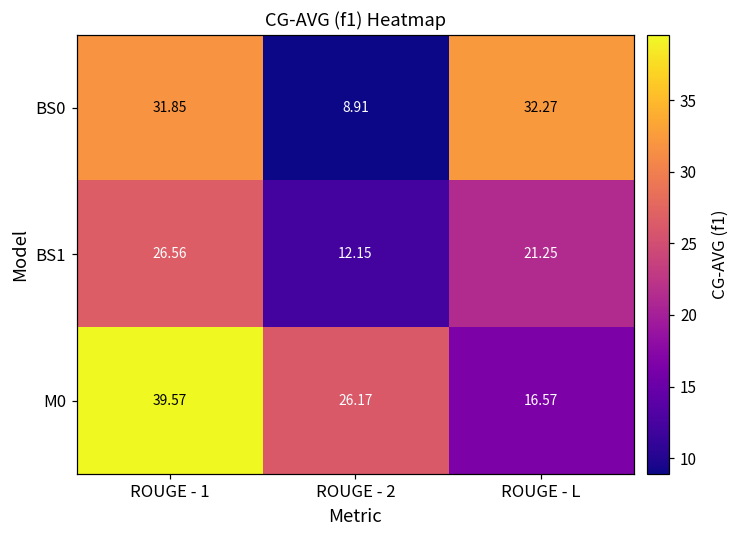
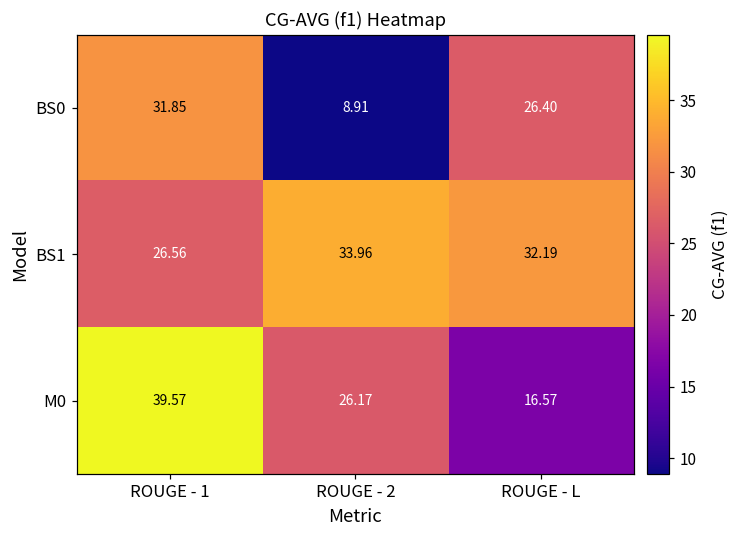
BS0, ROUGE - L: 32.27 -> 26.40
BS1, ROUGE - 2: 12.15 -> 33.96
BS1, ROUGE - L: 21.25 -> 32.19
